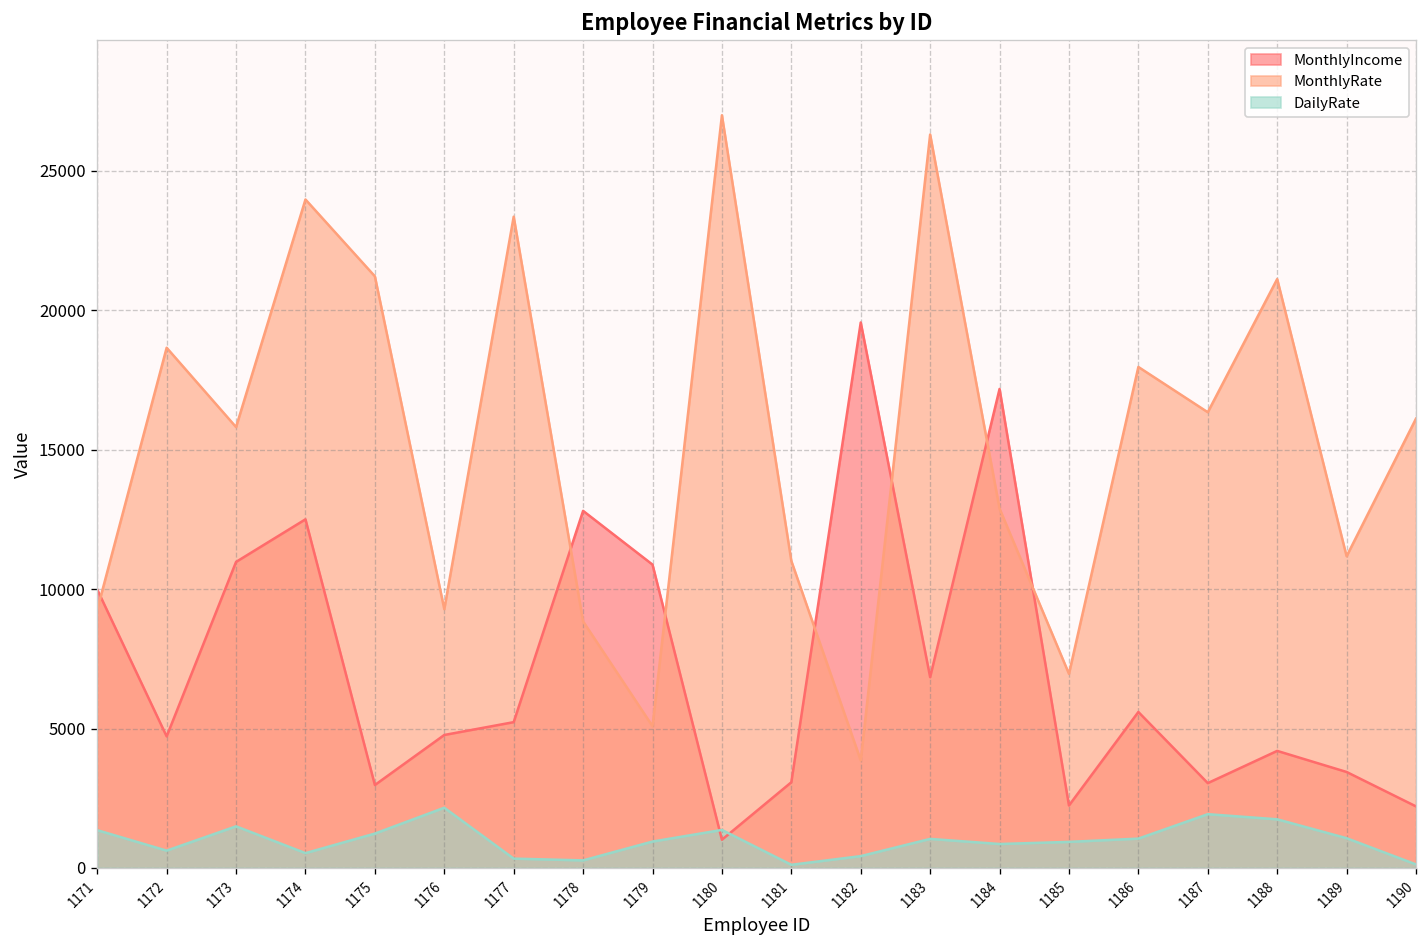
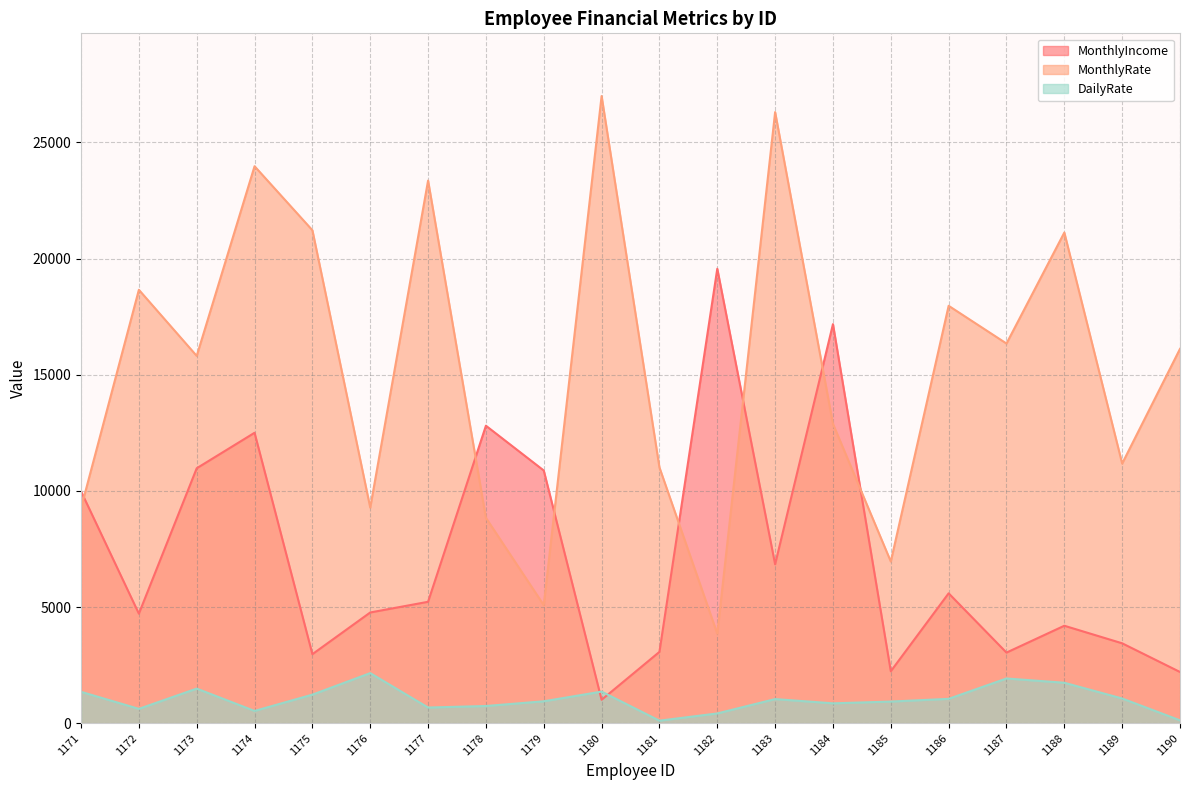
DailyRate, 1177: 300 -> 700
DailyRate, 1178: 300 -> 700
